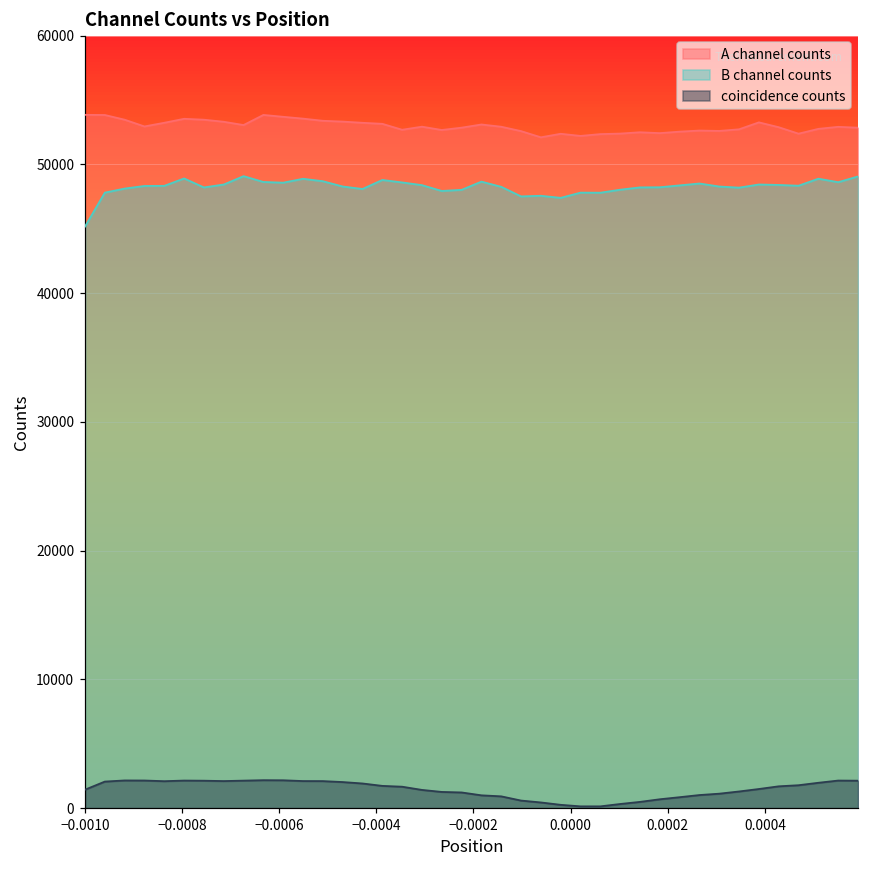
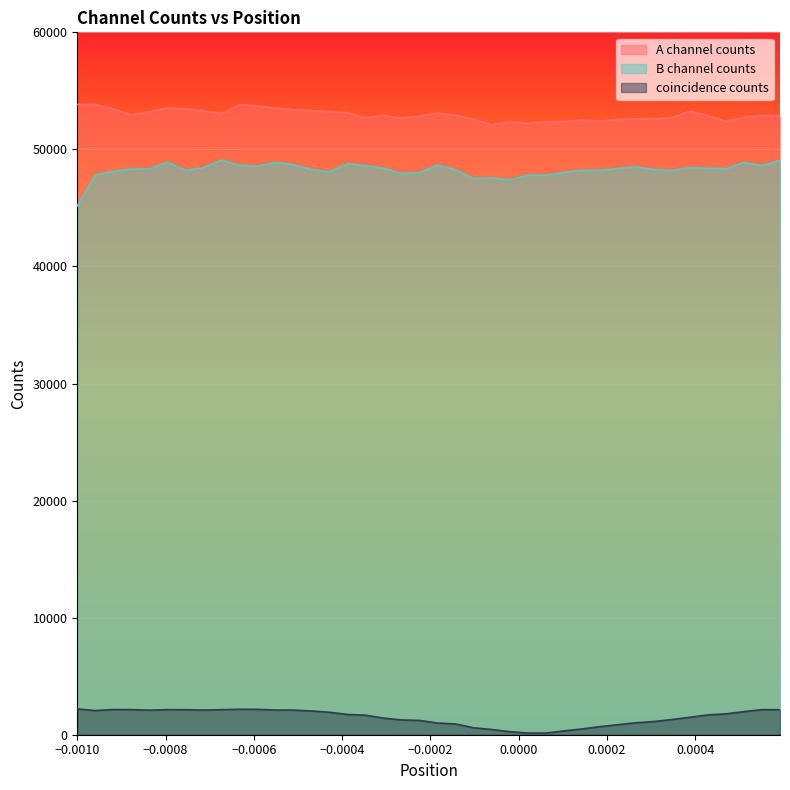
coincidence counts, −0.0010: 1400 -> 2200
